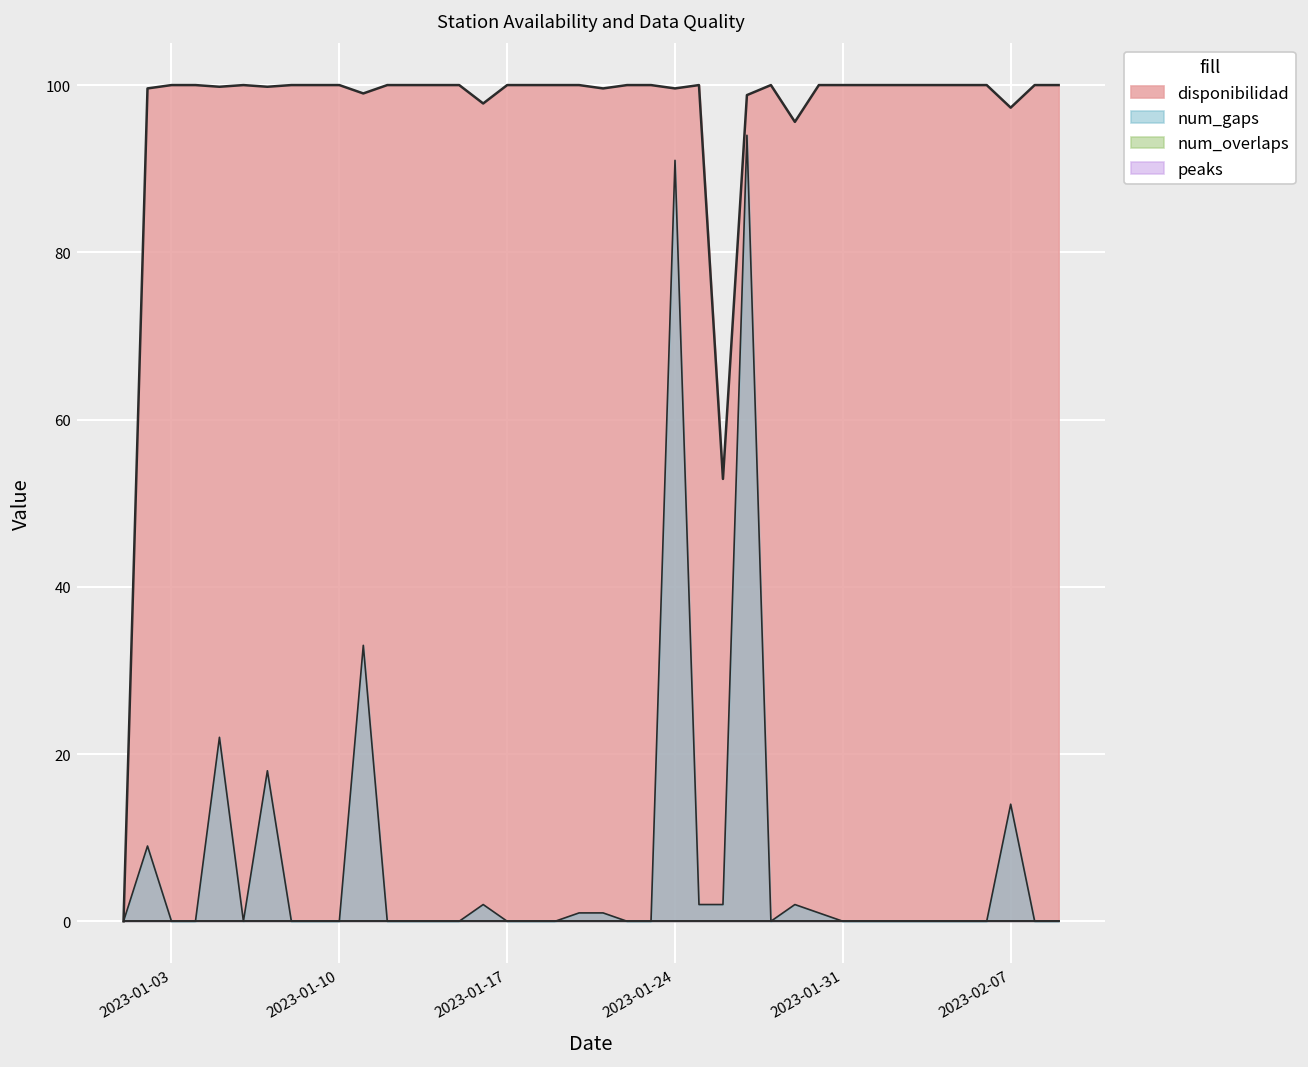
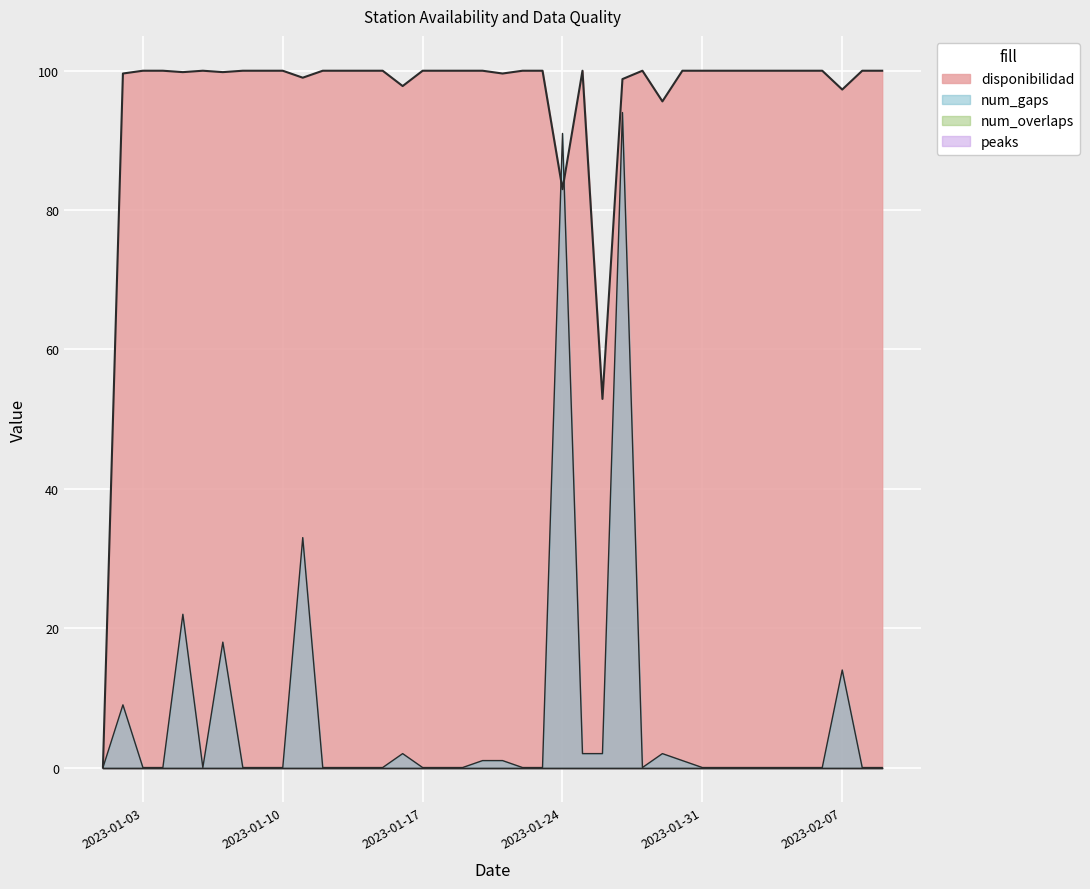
disponibilidad, 2023-01-24: 100 -> 83
